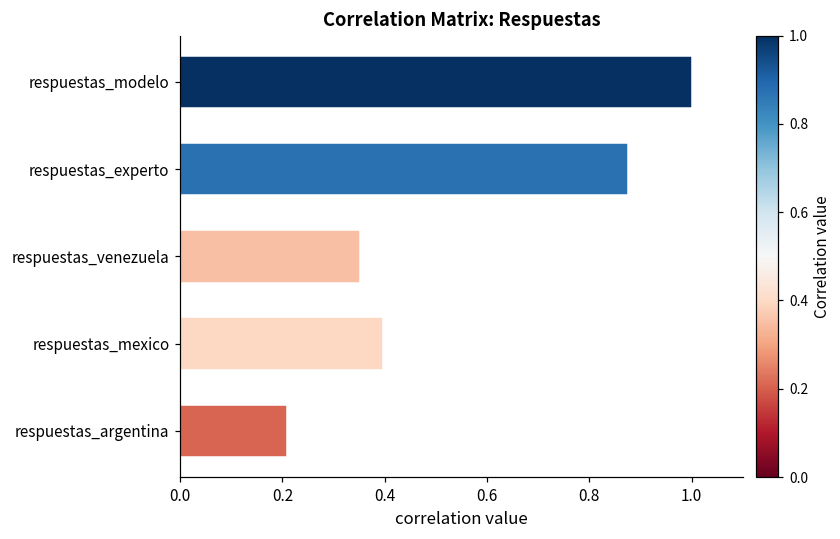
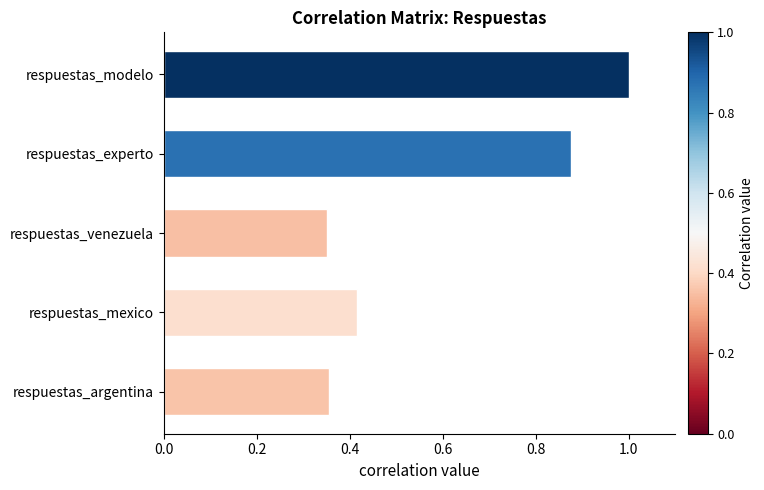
respuestas_mexico: 0.40 -> 0.42
respuestas_argentina: 0.21 -> 0.36
